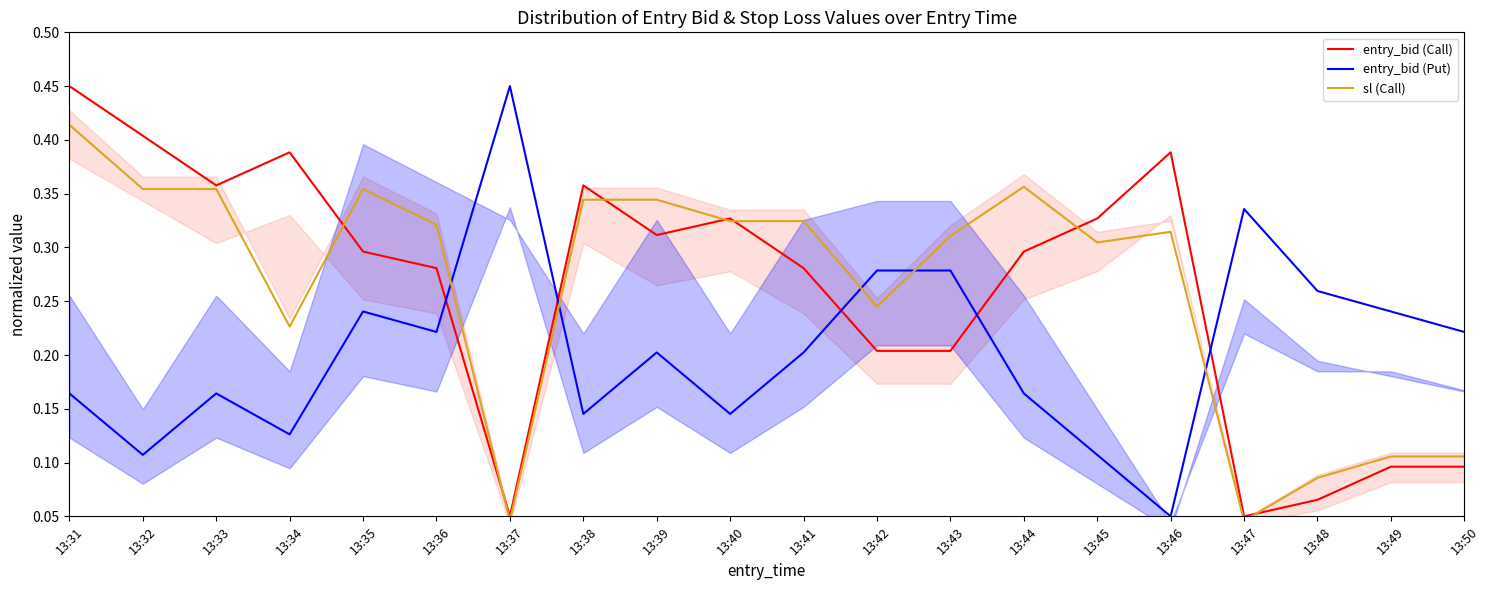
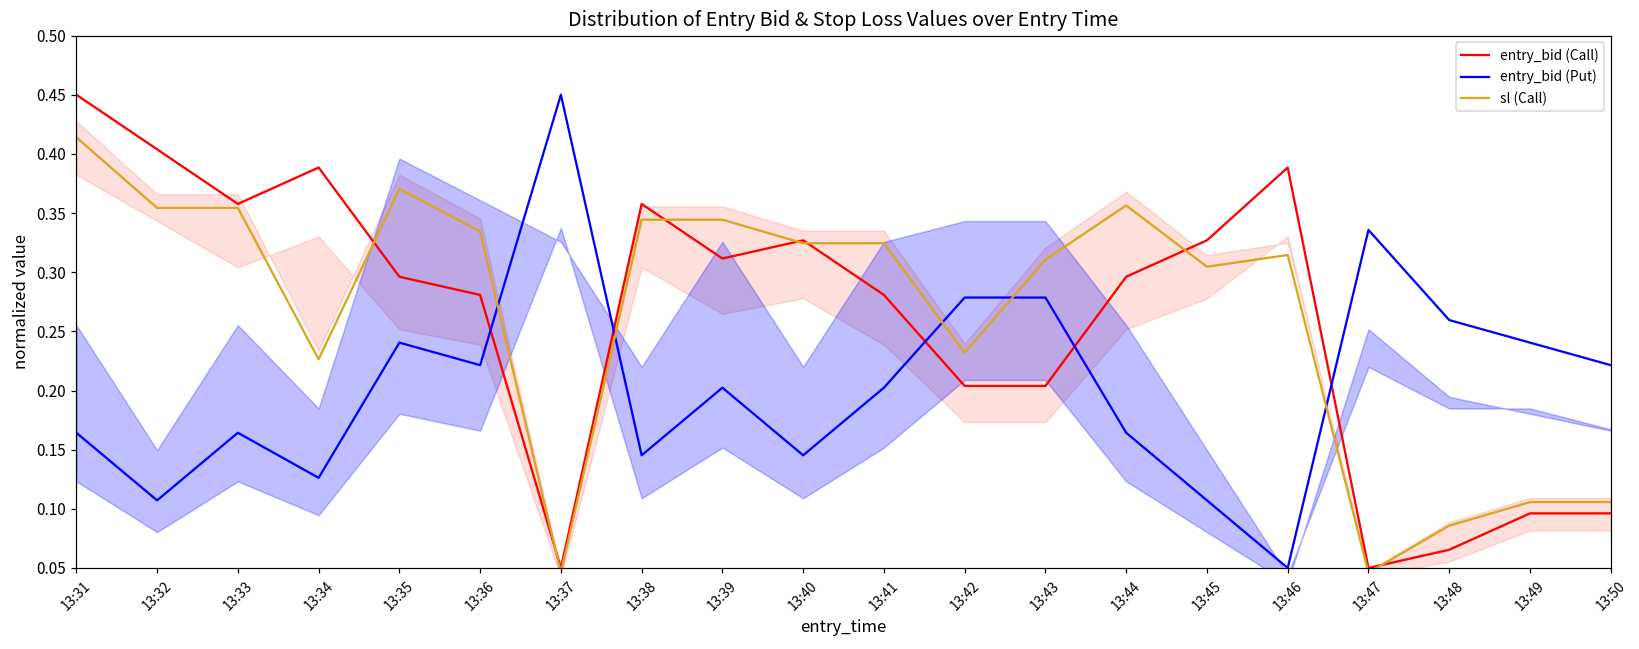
sl (Call), 13:35: 0.354 -> 0.370
sl (Call), 13:36: 0.321 -> 0.334
sl (Call), 13:42: 0.245 -> 0.232
